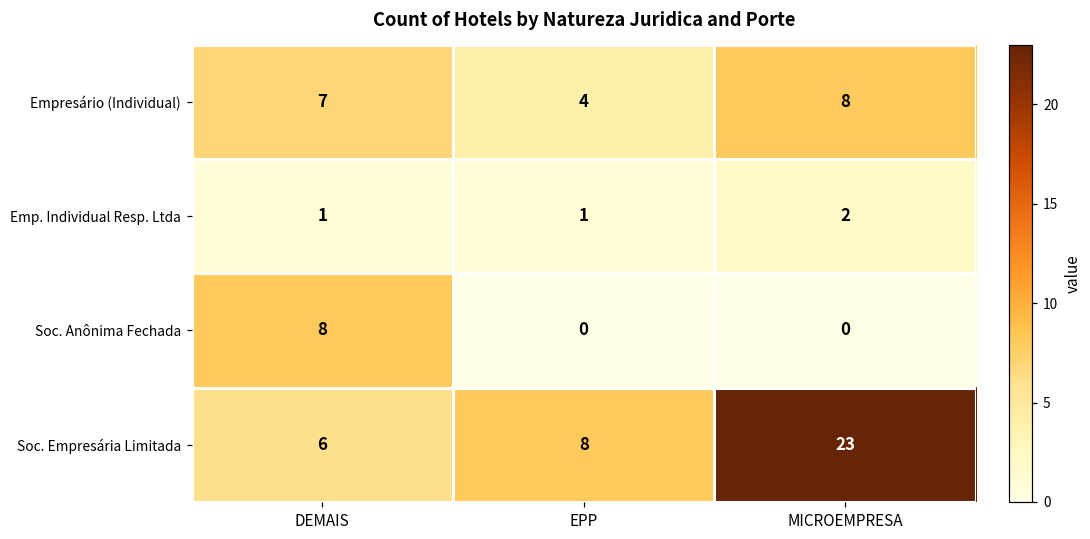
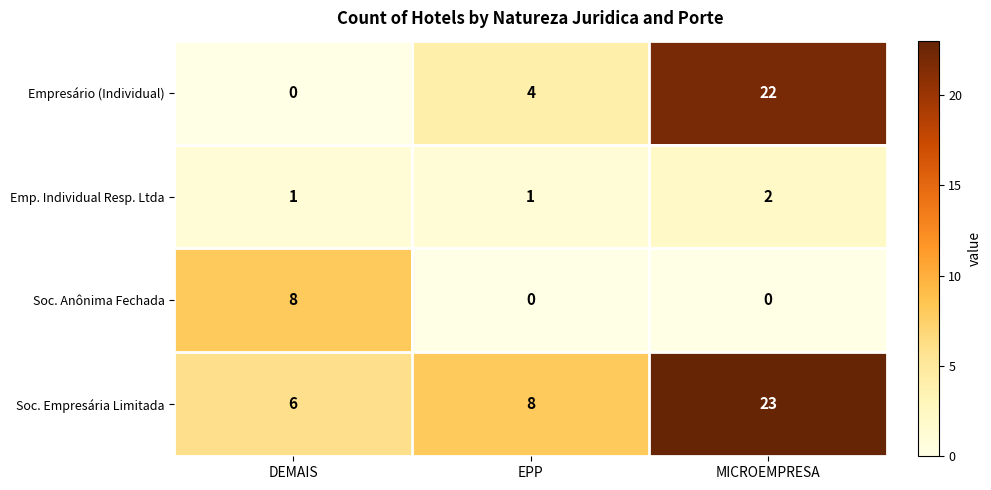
Empresário (Individual), DEMAIS: 7 -> 0
Empresário (Individual), MICROEMPRESA: 8 -> 22
